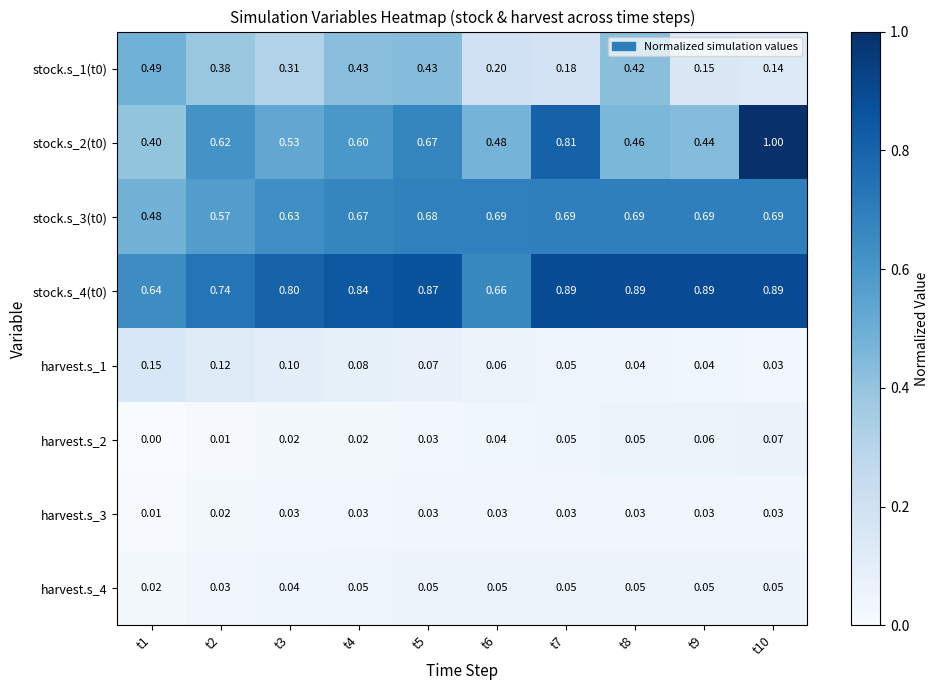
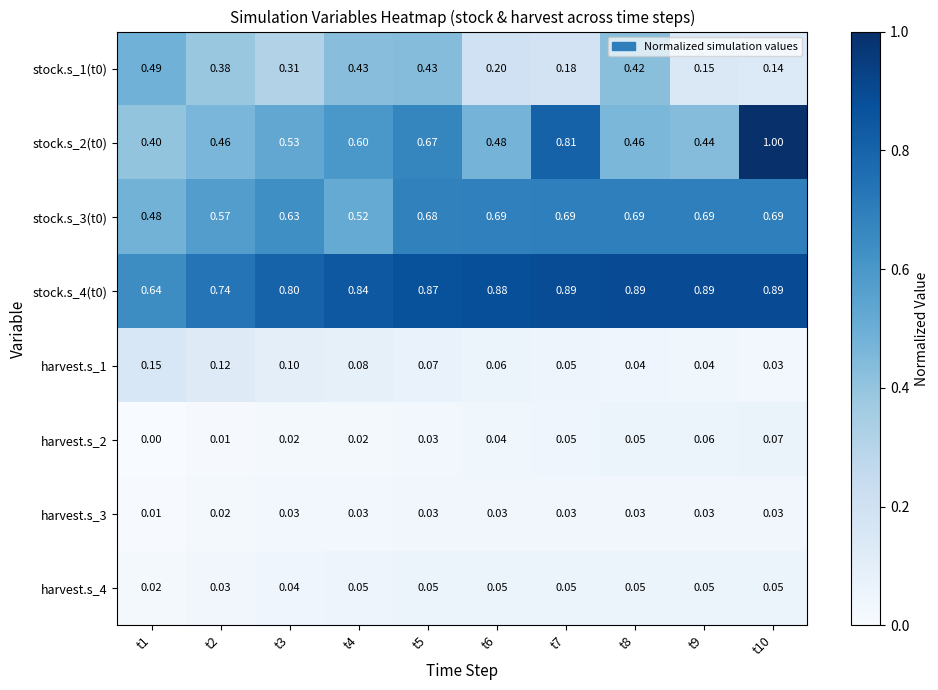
stock.s_2(t0), t2: 0.62 -> 0.46
stock.s_3(t0), t4: 0.67 -> 0.52
stock.s_4(t0), t6: 0.66 -> 0.88
